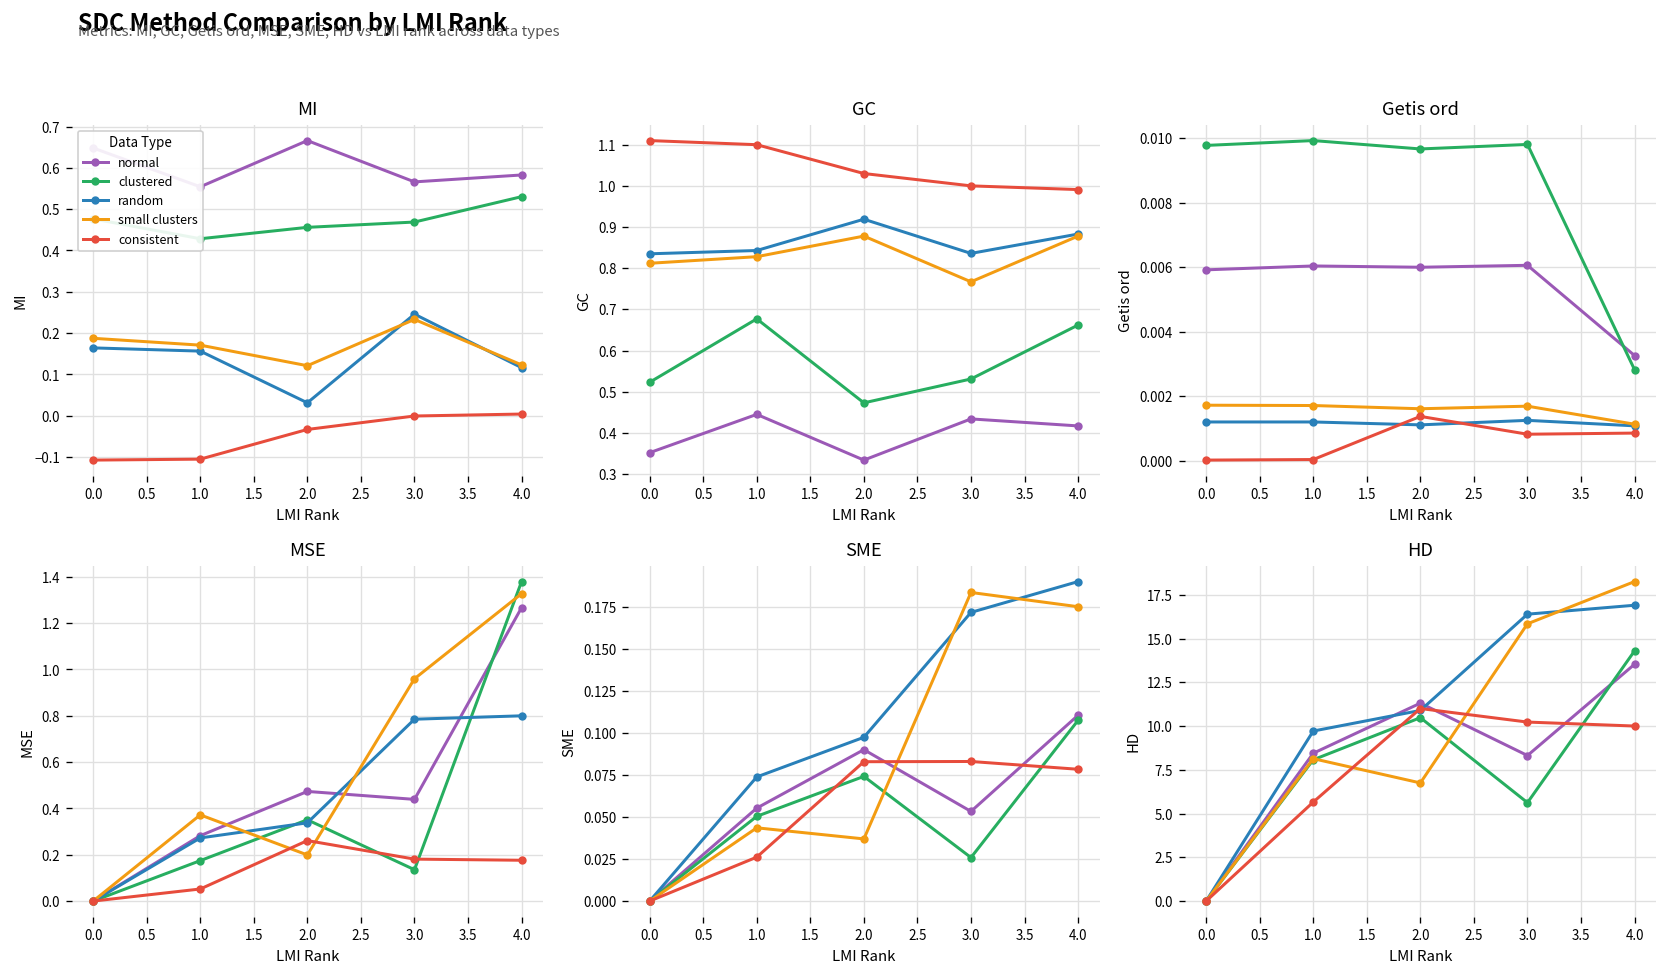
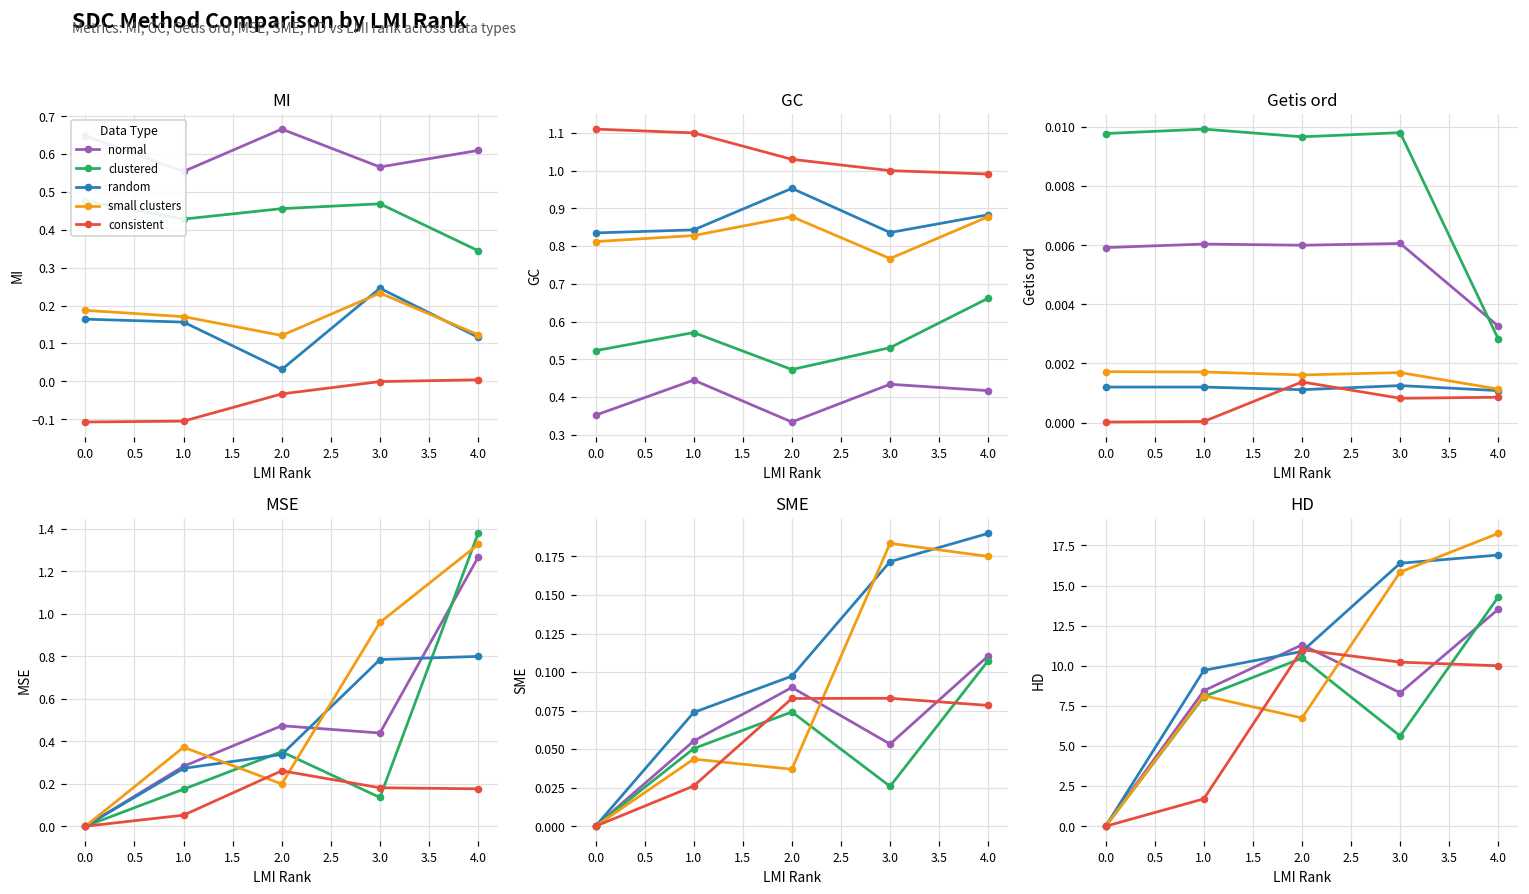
MI, normal, 4.0: 0.58 -> 0.61
MI, clustered, 4.0: 0.53 -> 0.34
GC, clustered, 1.0: 0.68 -> 0.57
GC, random, 2.0: 0.92 -> 0.95
HD, consistent, 1.0: 5.7 -> 1.7
